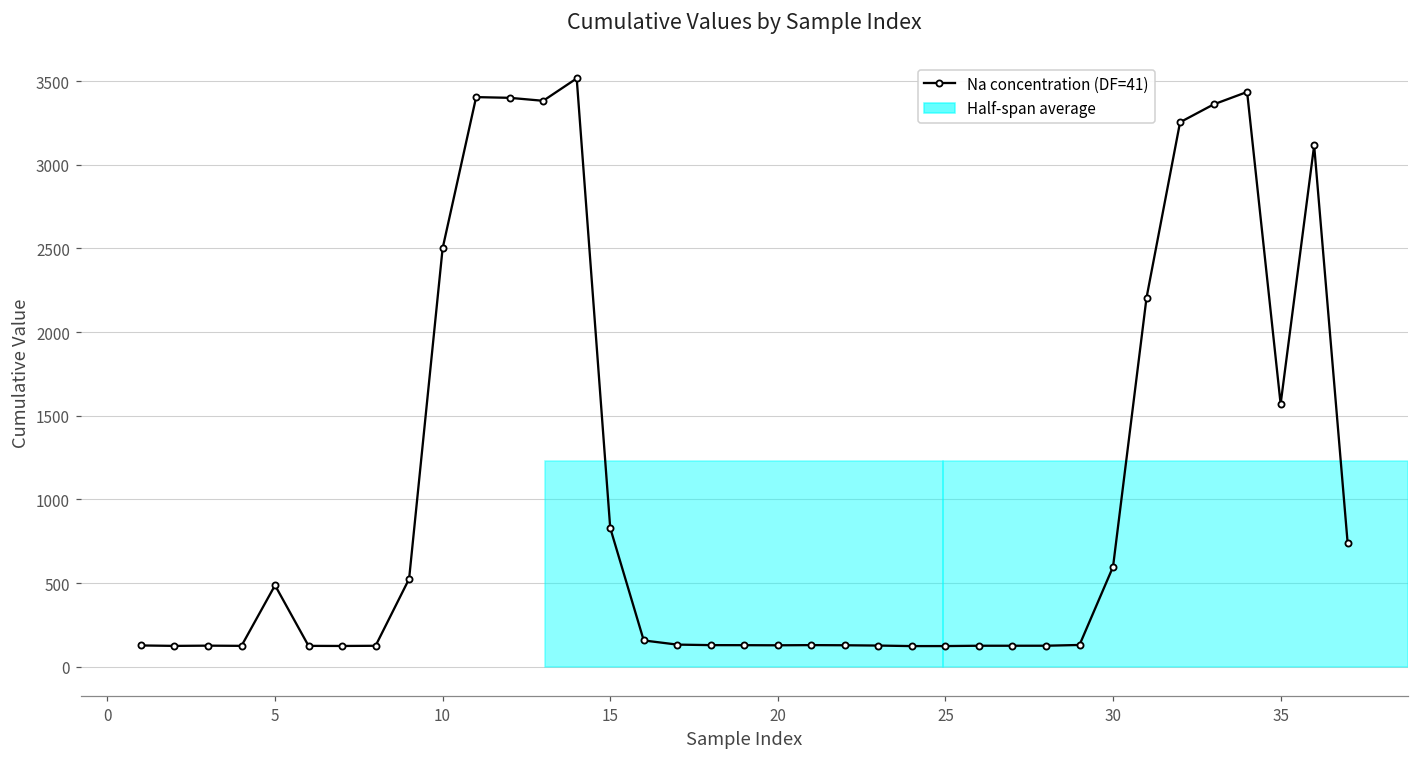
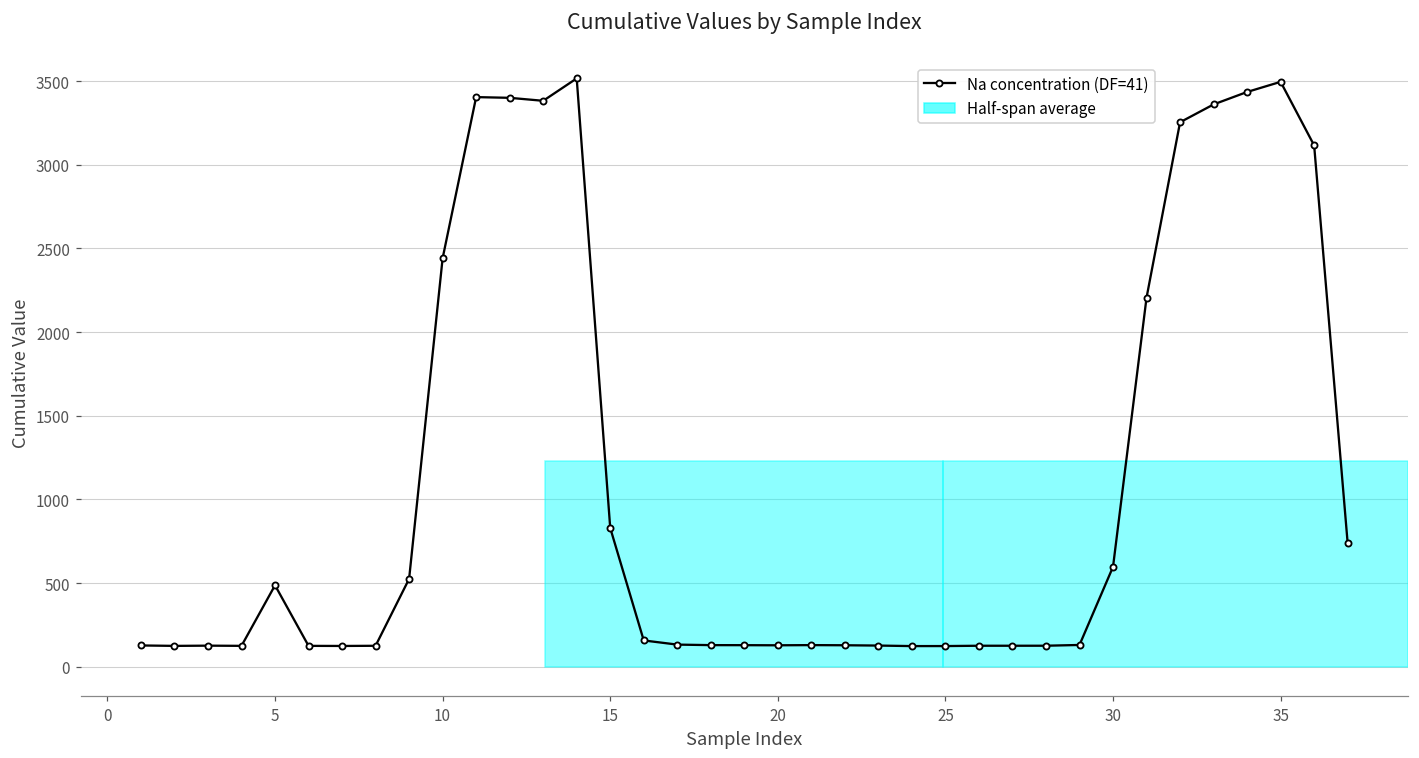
10: 2500 -> 2440
35: 1570 -> 3500
